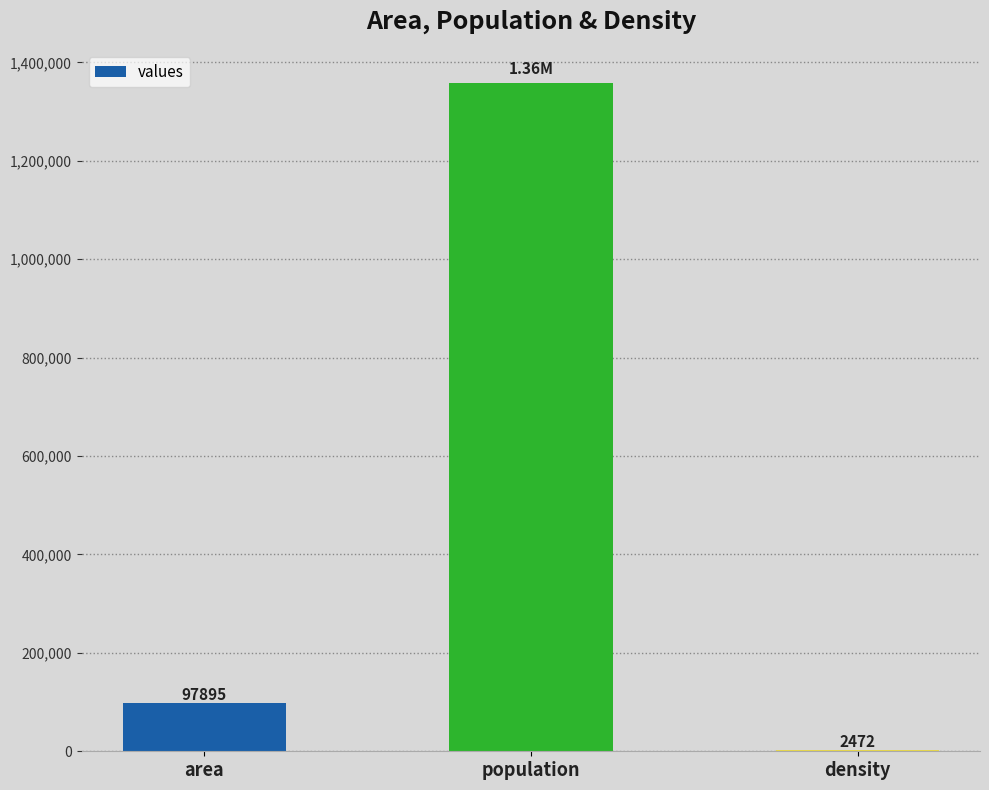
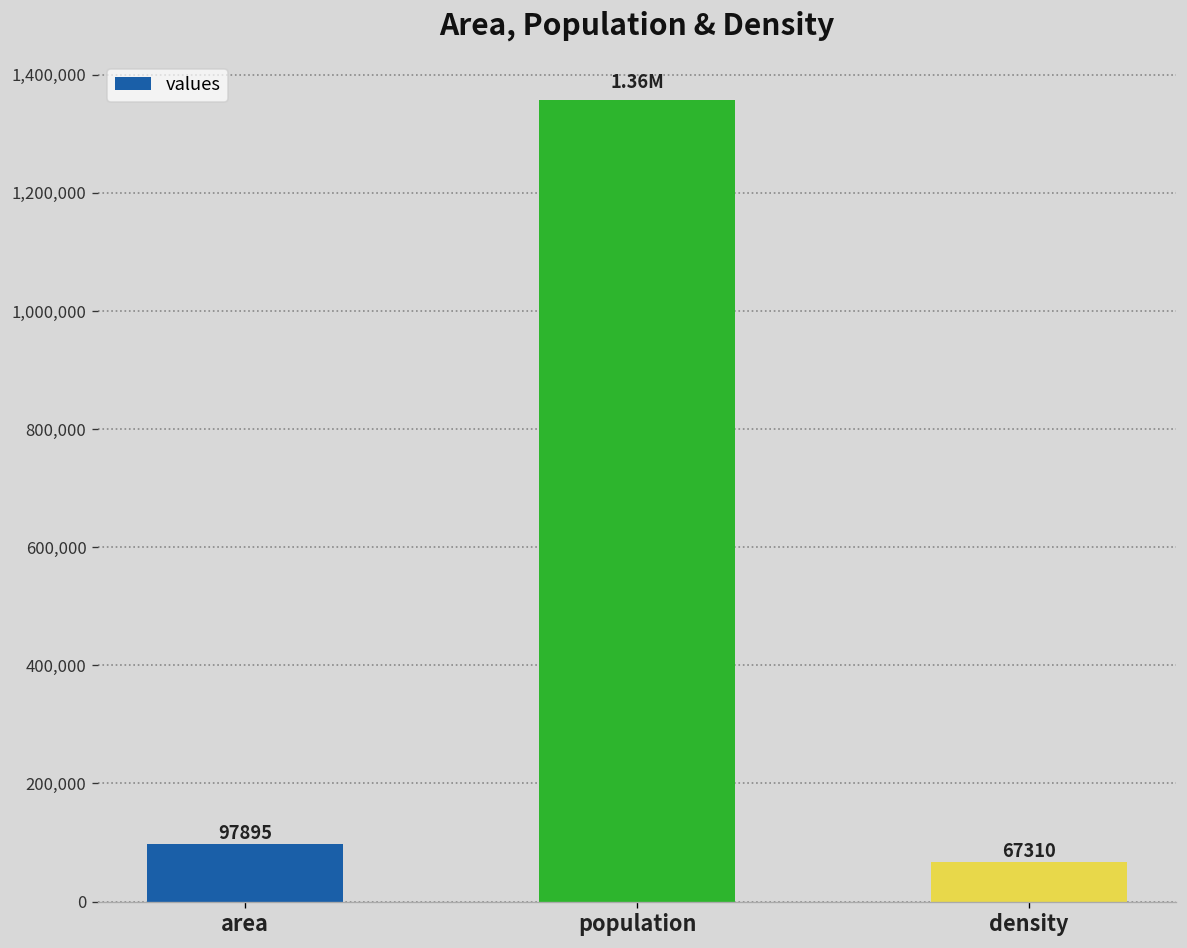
density: 2472 -> 67310
